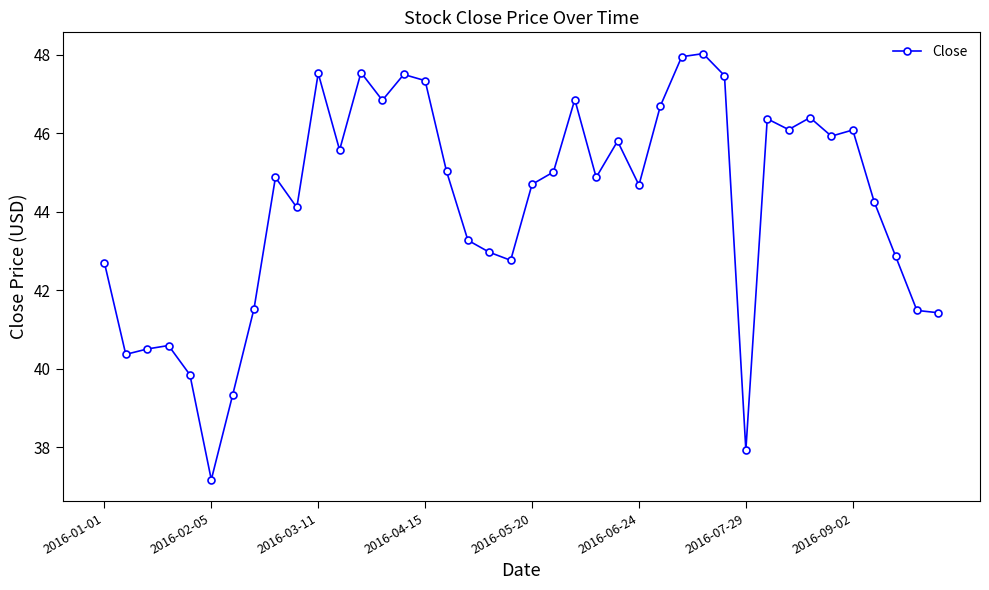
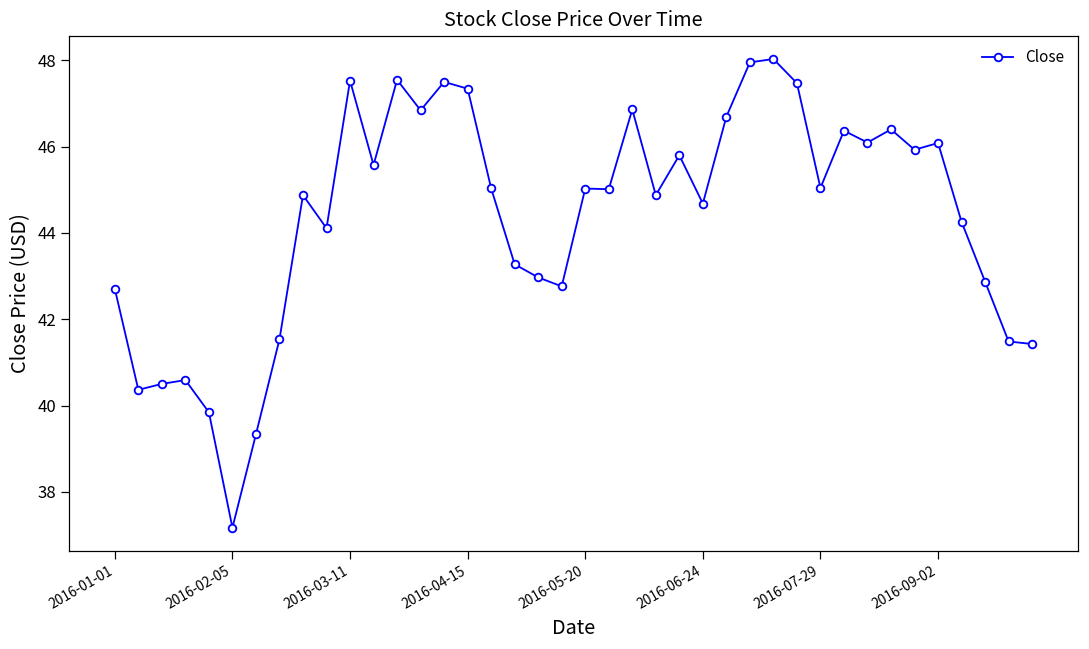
2016-05-20: 44.7 -> 45.0
2016-07-29: 37.9 -> 45.0
